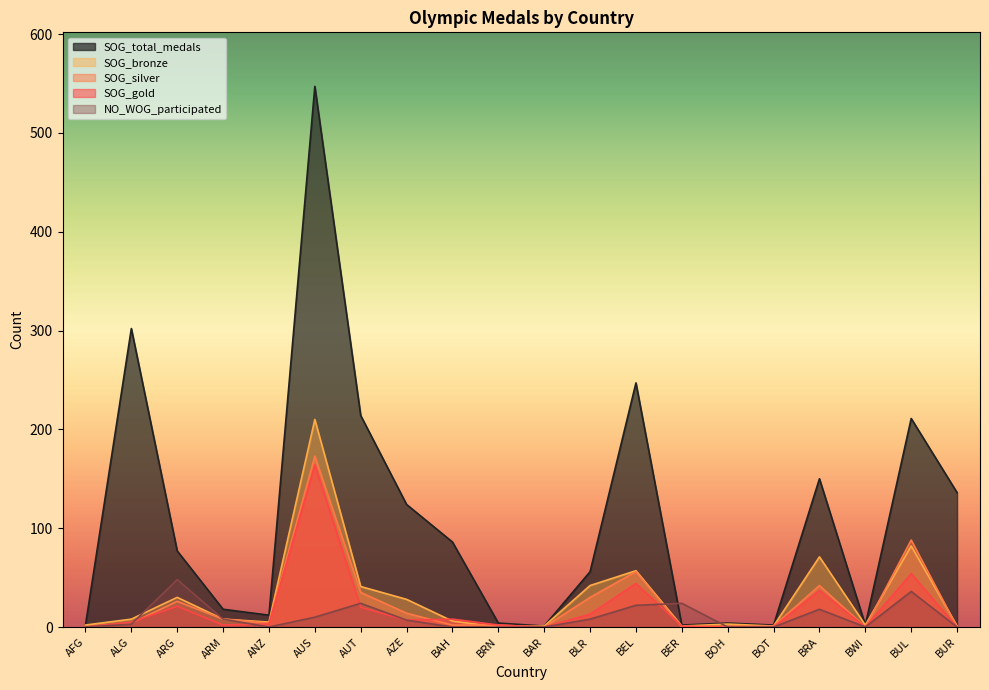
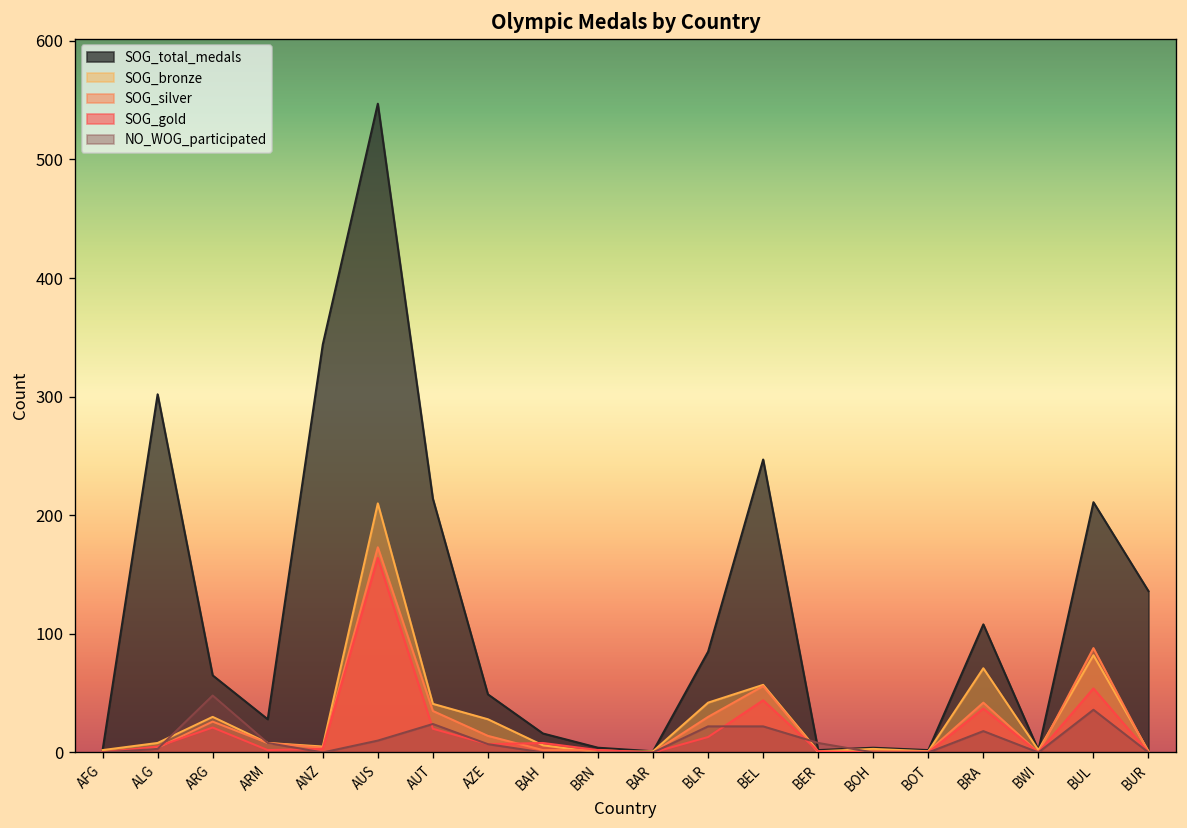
SOG_total_medals, ARG: 80 -> 70
SOG_total_medals, ARM: 20 -> 30
SOG_total_medals, ANZ: 10 -> 340
SOG_total_medals, AZE: 120 -> 50
SOG_total_medals, BAH: 90 -> 20
SOG_total_medals, BLR: 60 -> 90
NO_WOG_participated, BLR: 10 -> 20
NO_WOG_participated, BER: 20 -> 10
SOG_total_medals, BRA: 150 -> 110
